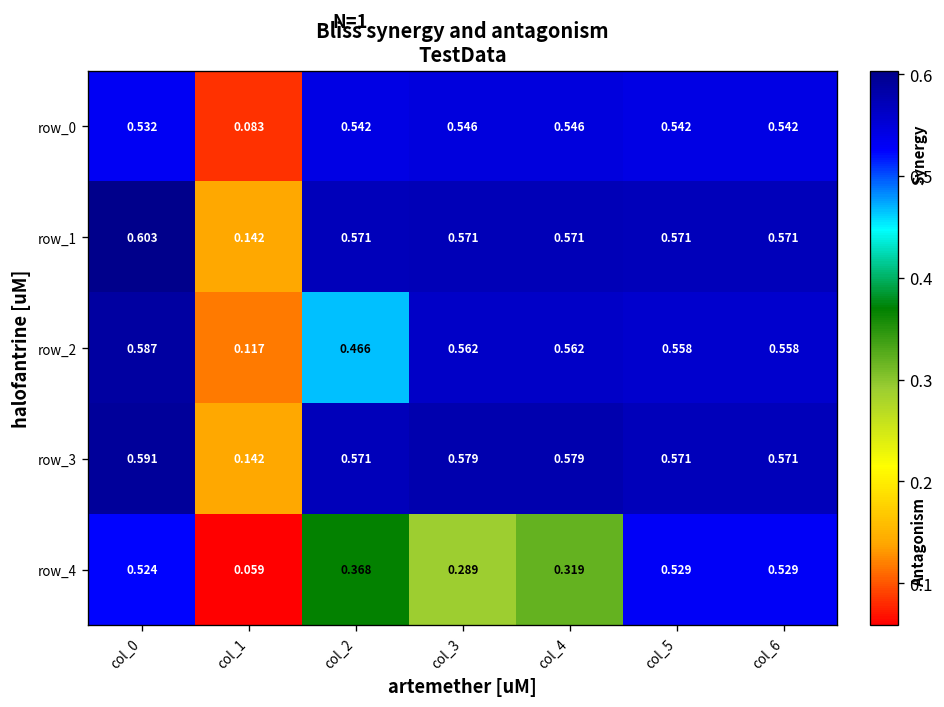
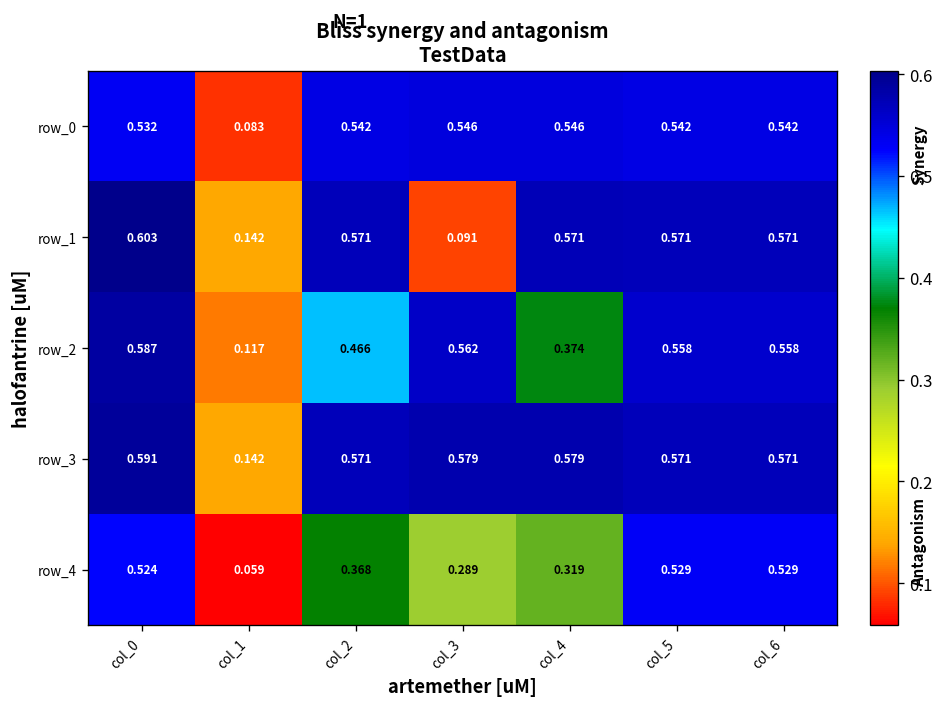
row_1, col_3: 0.571 -> 0.091
row_2, col_4: 0.562 -> 0.374
